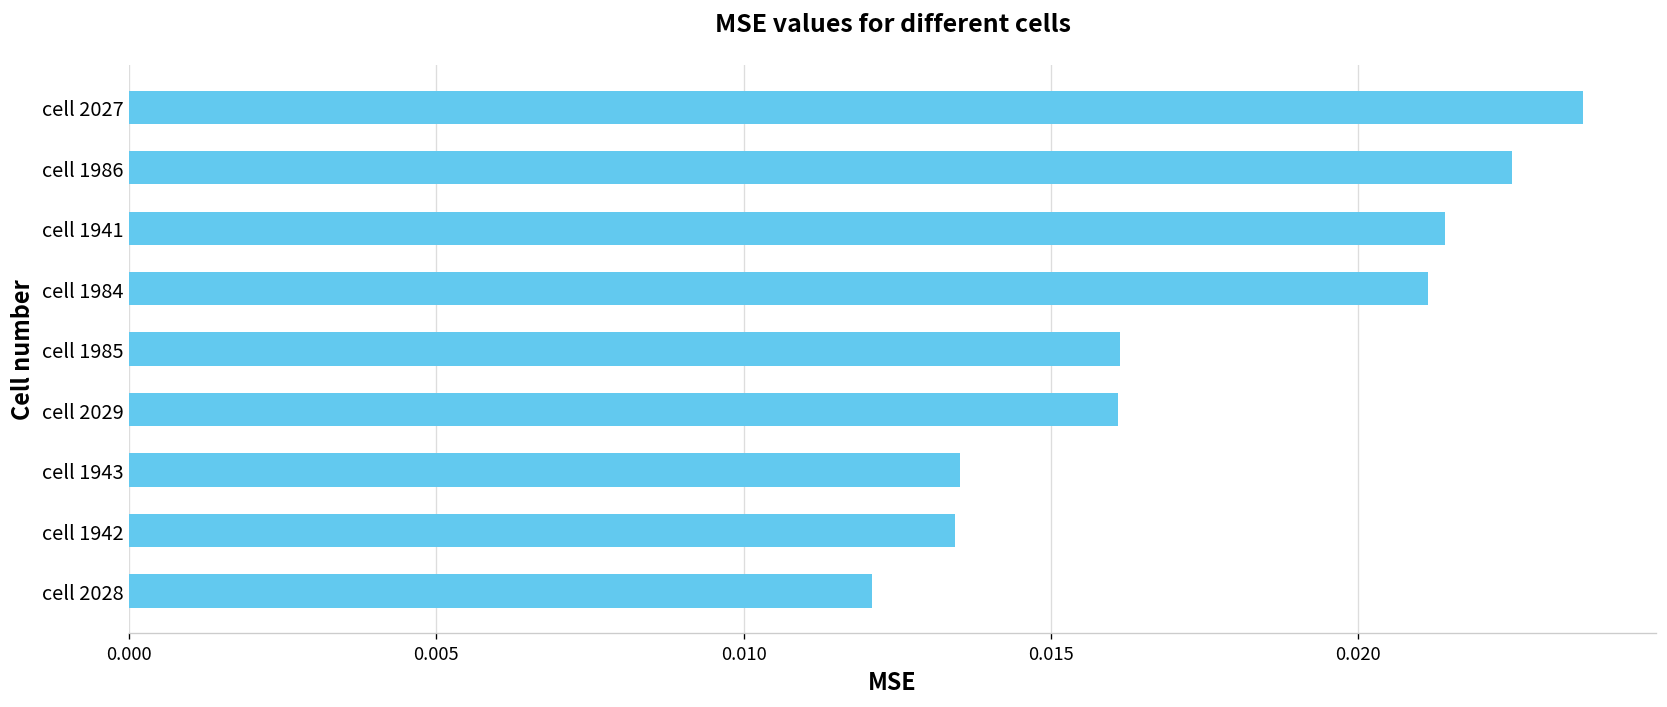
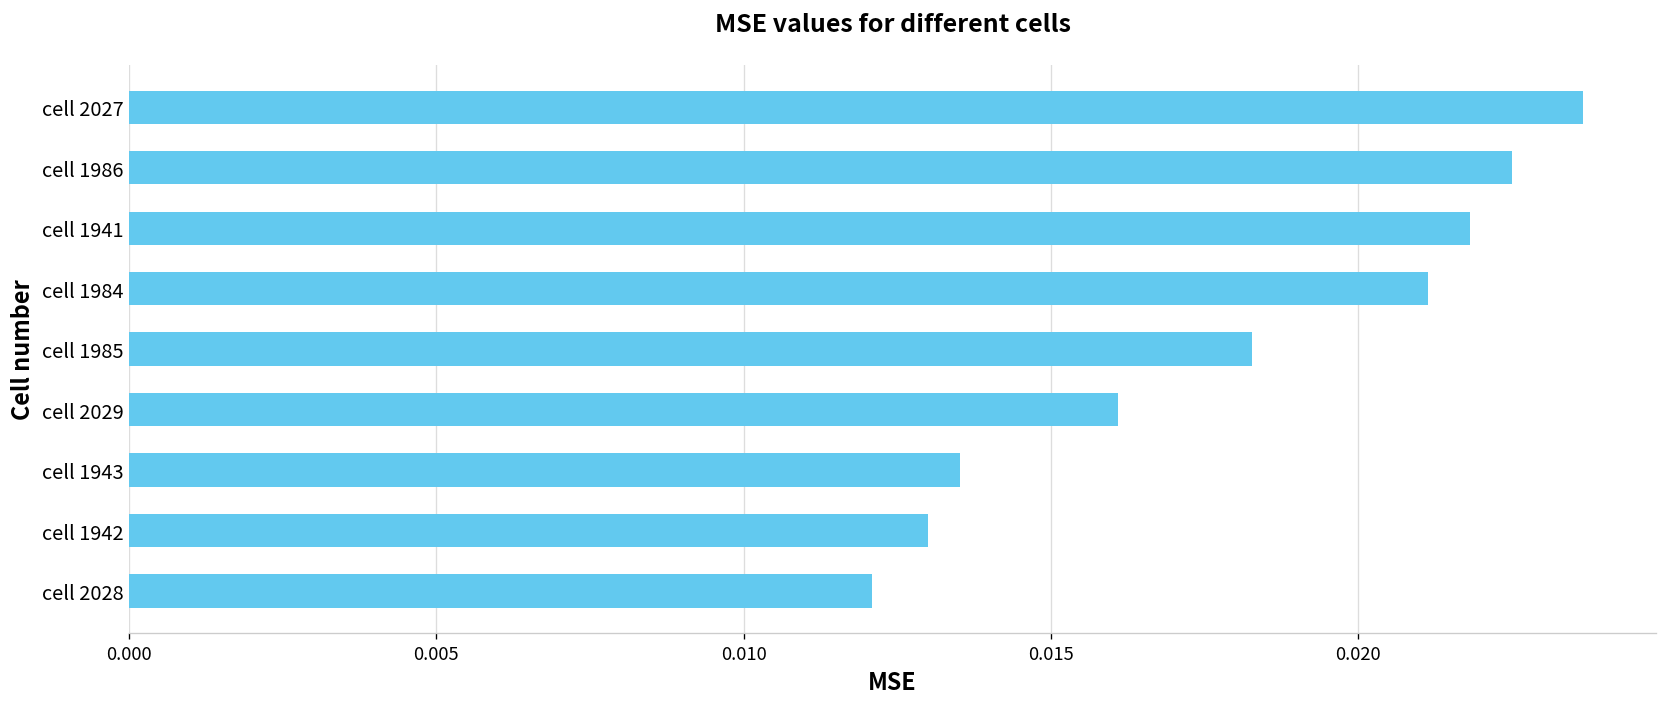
cell 1941: 0.0214 -> 0.0218
cell 1985: 0.0161 -> 0.0183
cell 1942: 0.0134 -> 0.0130
